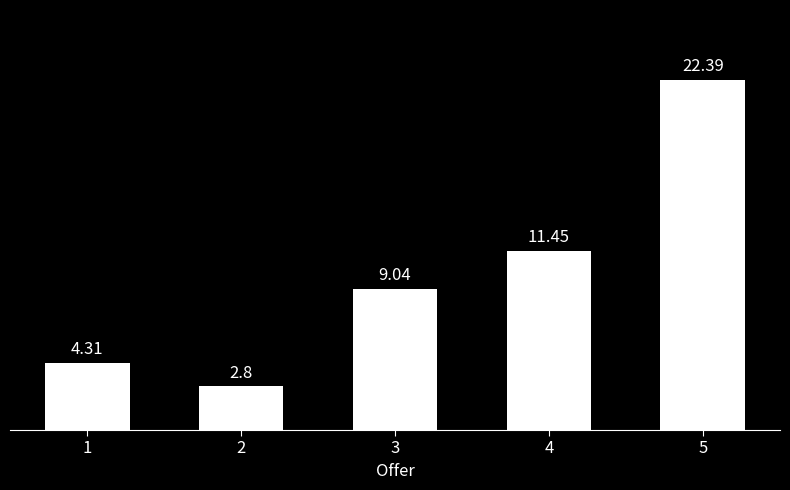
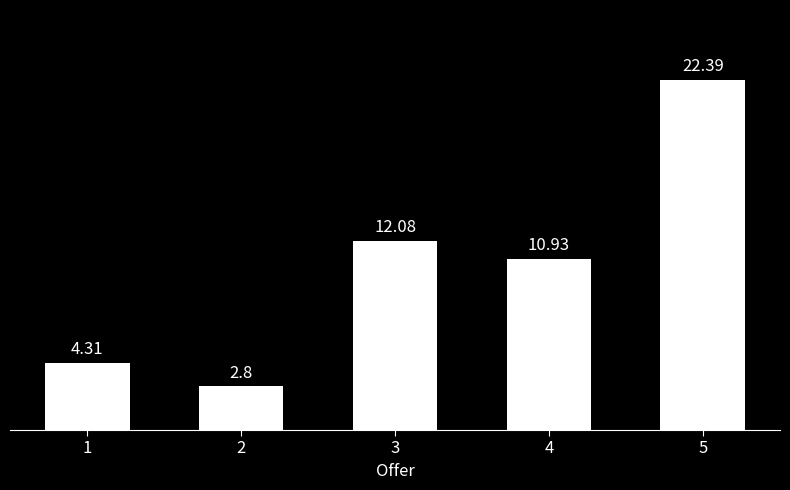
3: 9.04 -> 12.08
4: 11.45 -> 10.93
